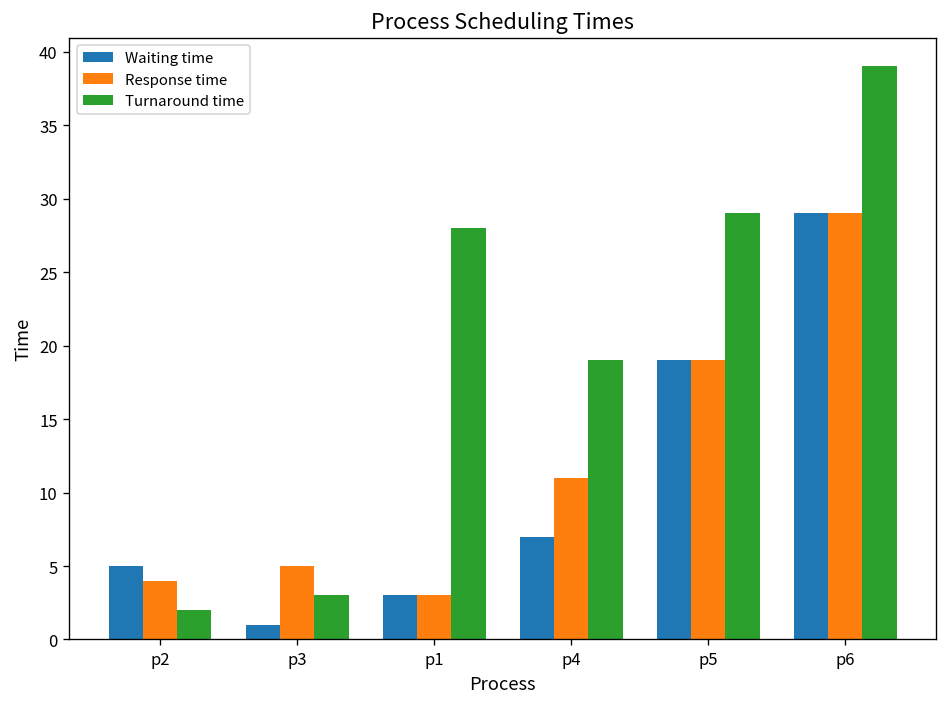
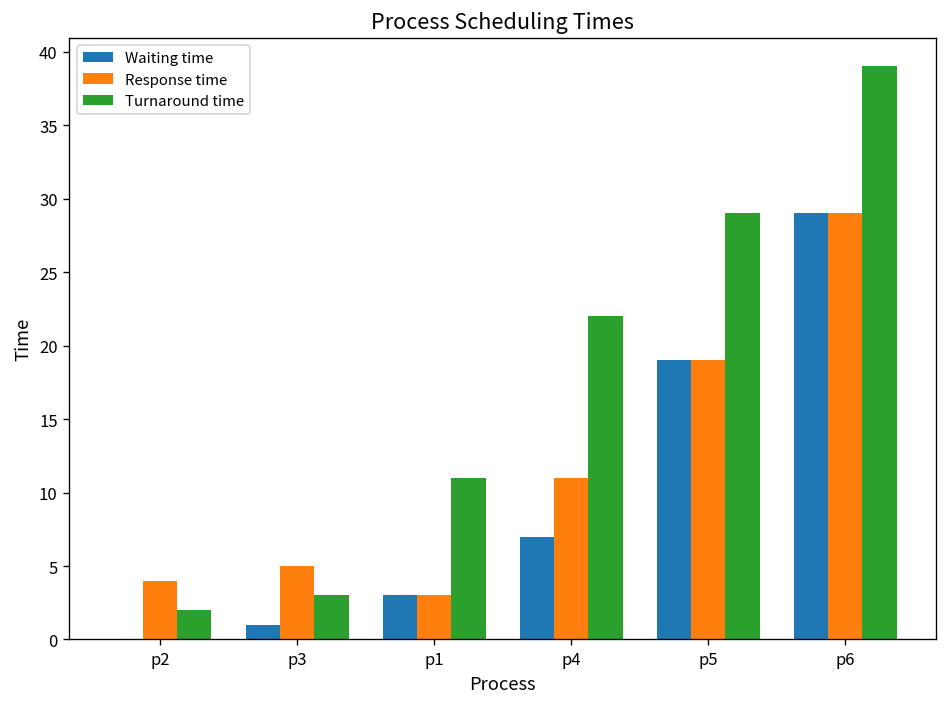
Waiting time, p2: 5 -> 0
Turnaround time, p1: 28 -> 11
Turnaround time, p4: 19 -> 22
